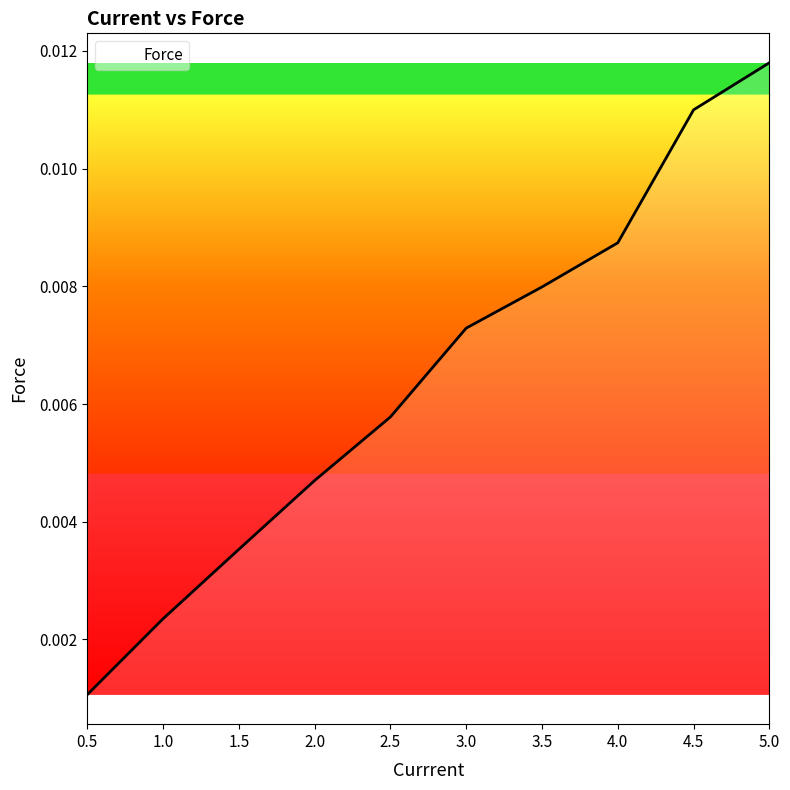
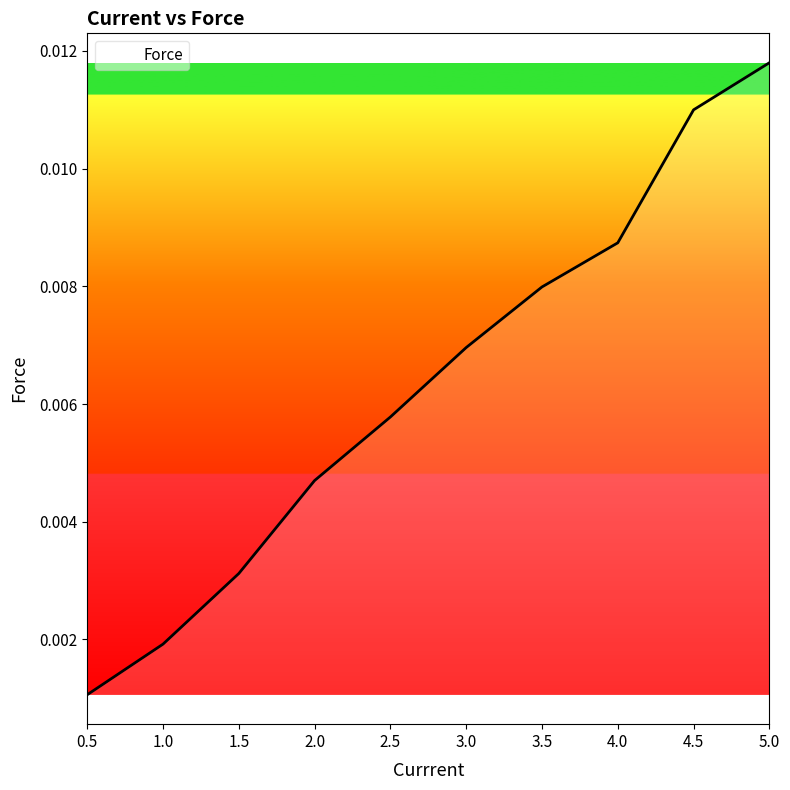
1.0: 0.0024 -> 0.0019
1.5: 0.0035 -> 0.0031
3.0: 0.0073 -> 0.0070
